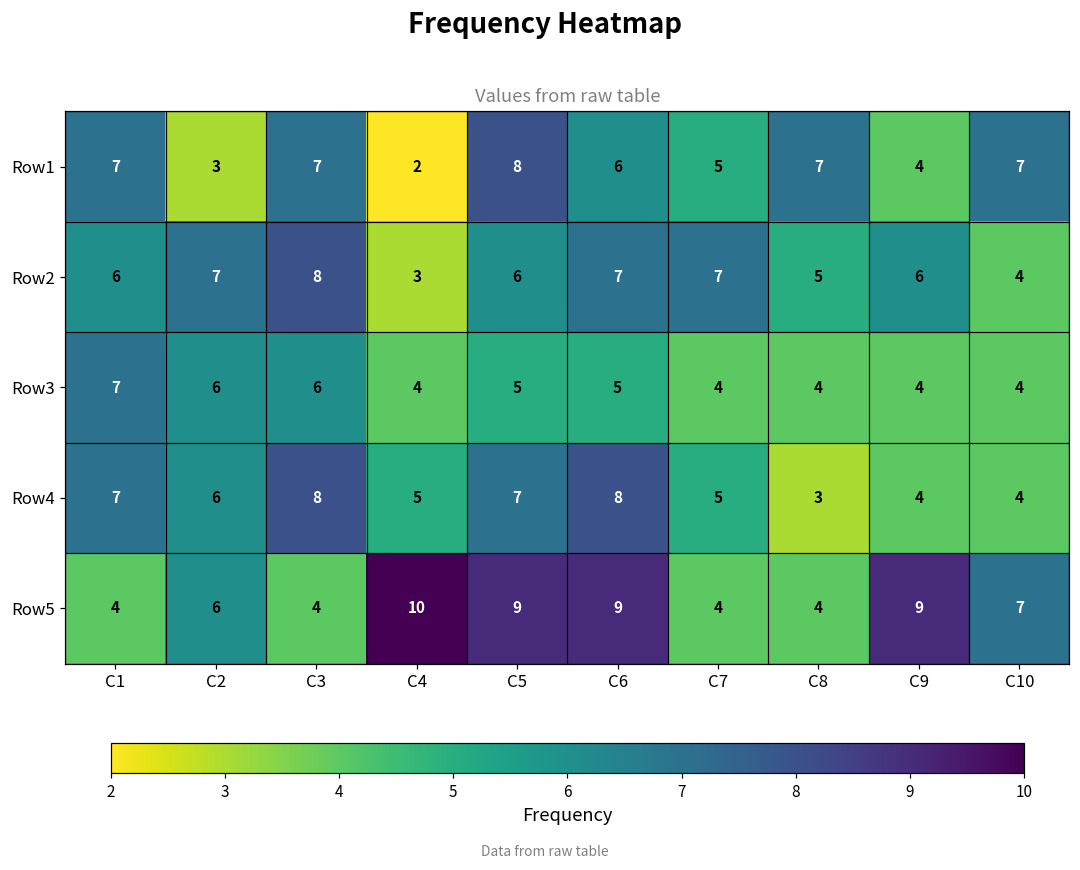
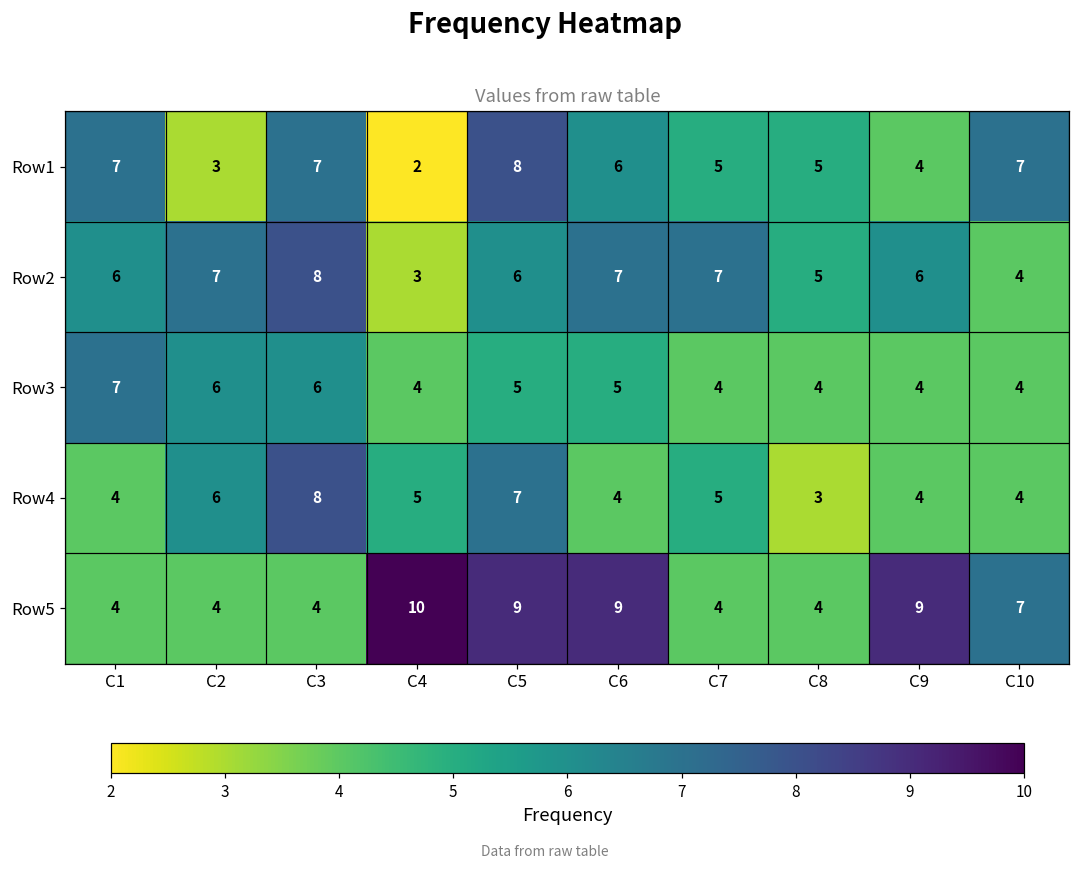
Row1, C8: 7 -> 5
Row4, C1: 7 -> 4
Row4, C6: 8 -> 4
Row5, C2: 6 -> 4
